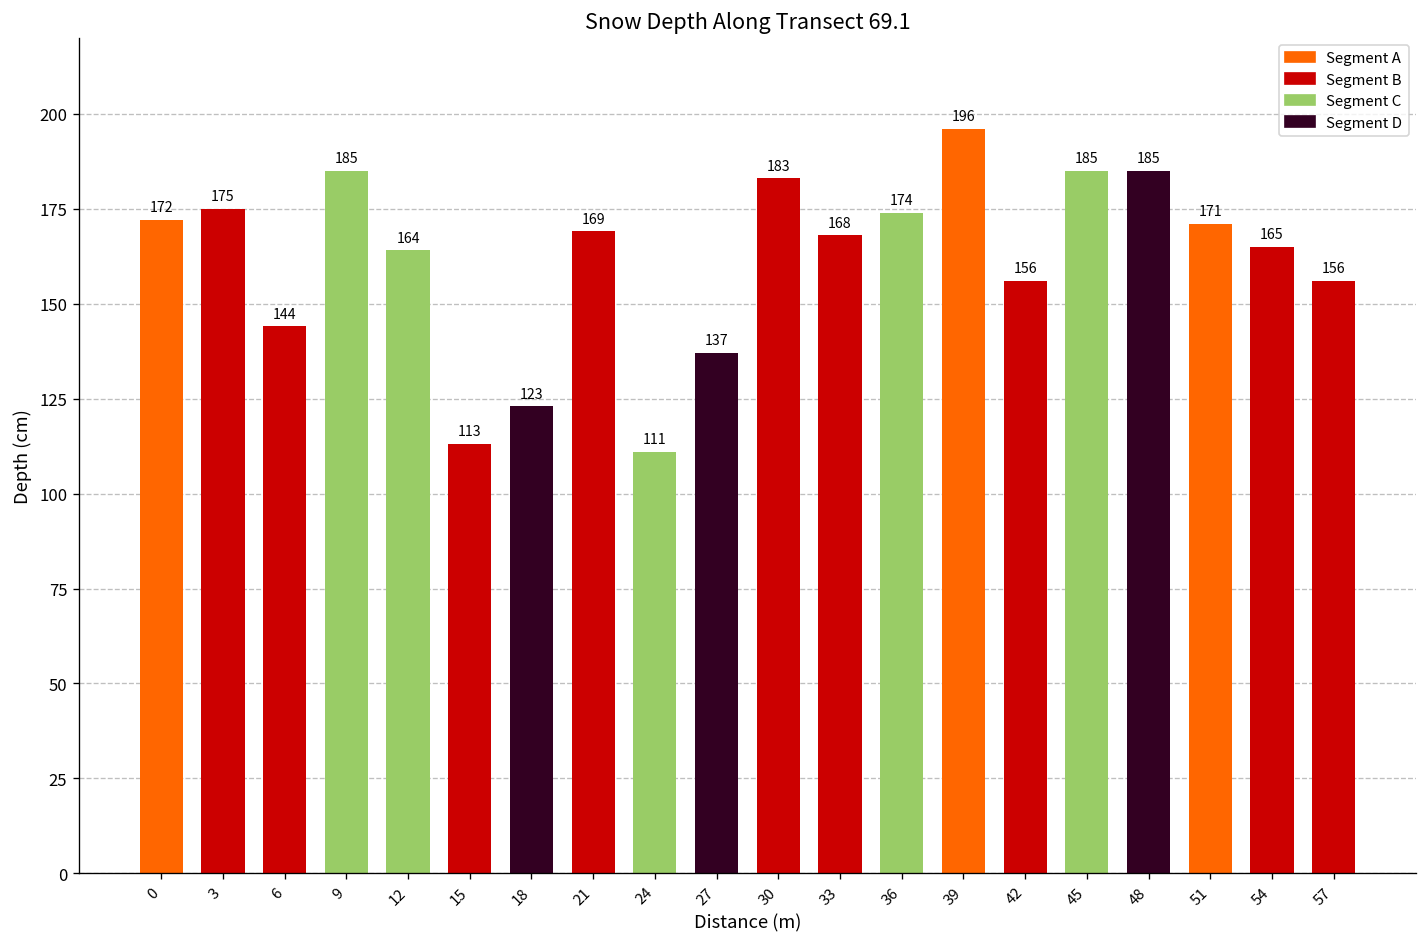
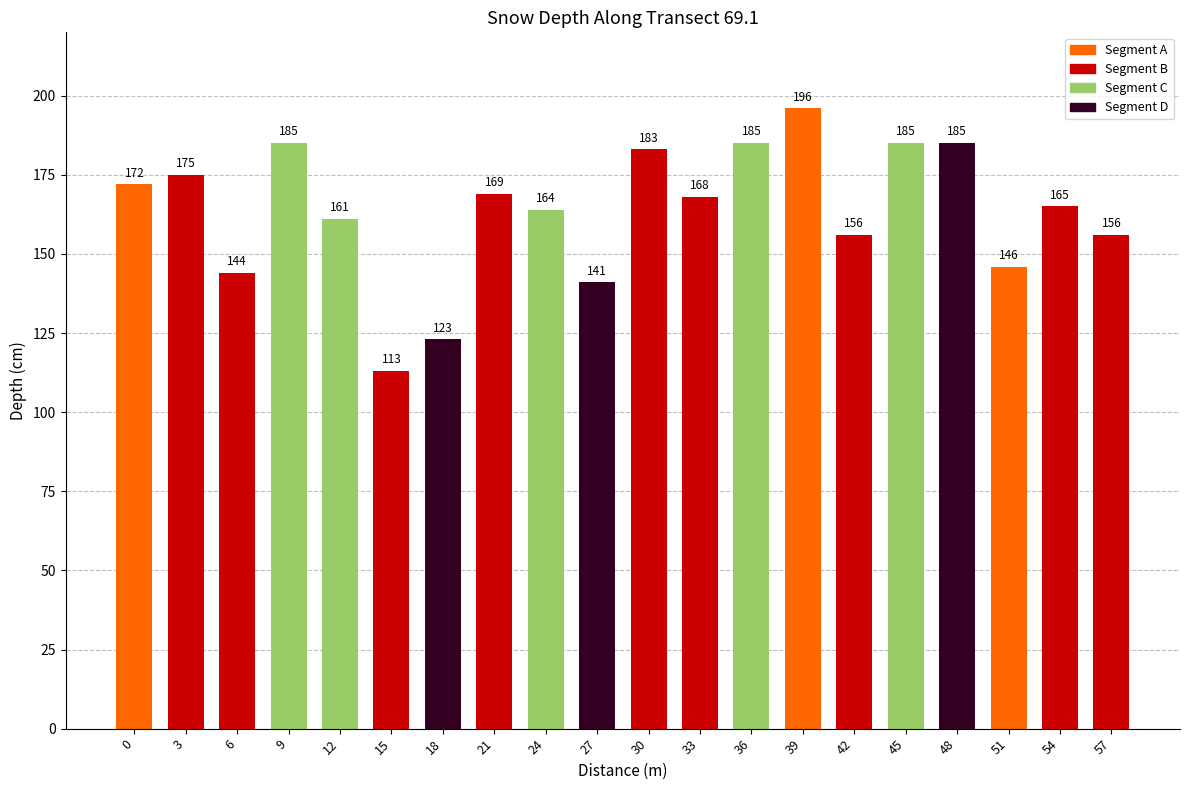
12: 164 -> 161
24: 111 -> 164
27: 137 -> 141
36: 174 -> 185
51: 171 -> 146
